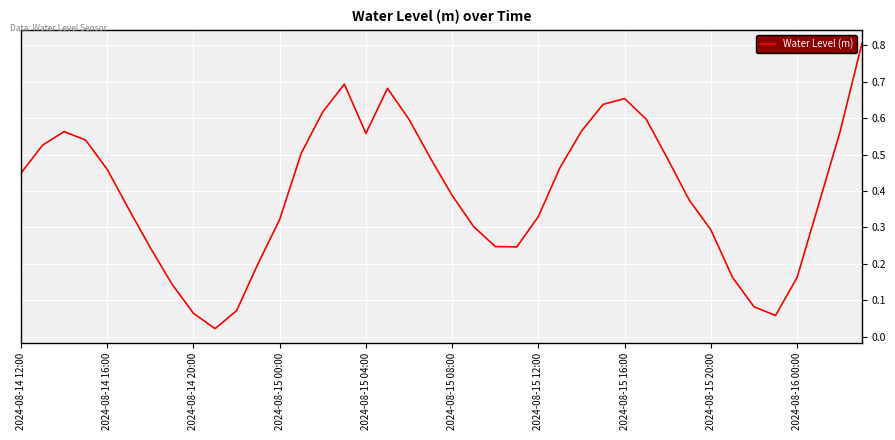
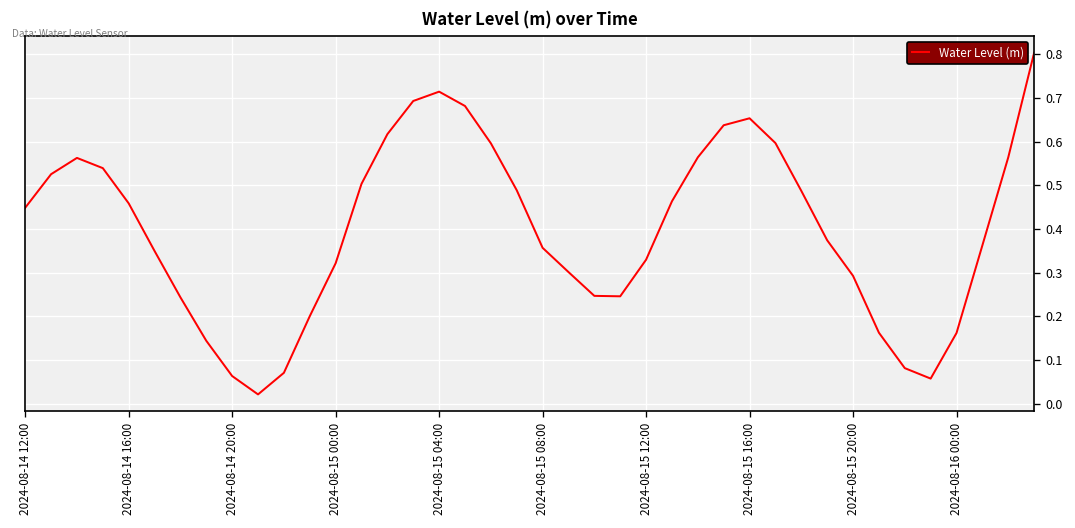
2024-08-15 04:00: 0.56 -> 0.71
2024-08-15 08:00: 0.39 -> 0.36
